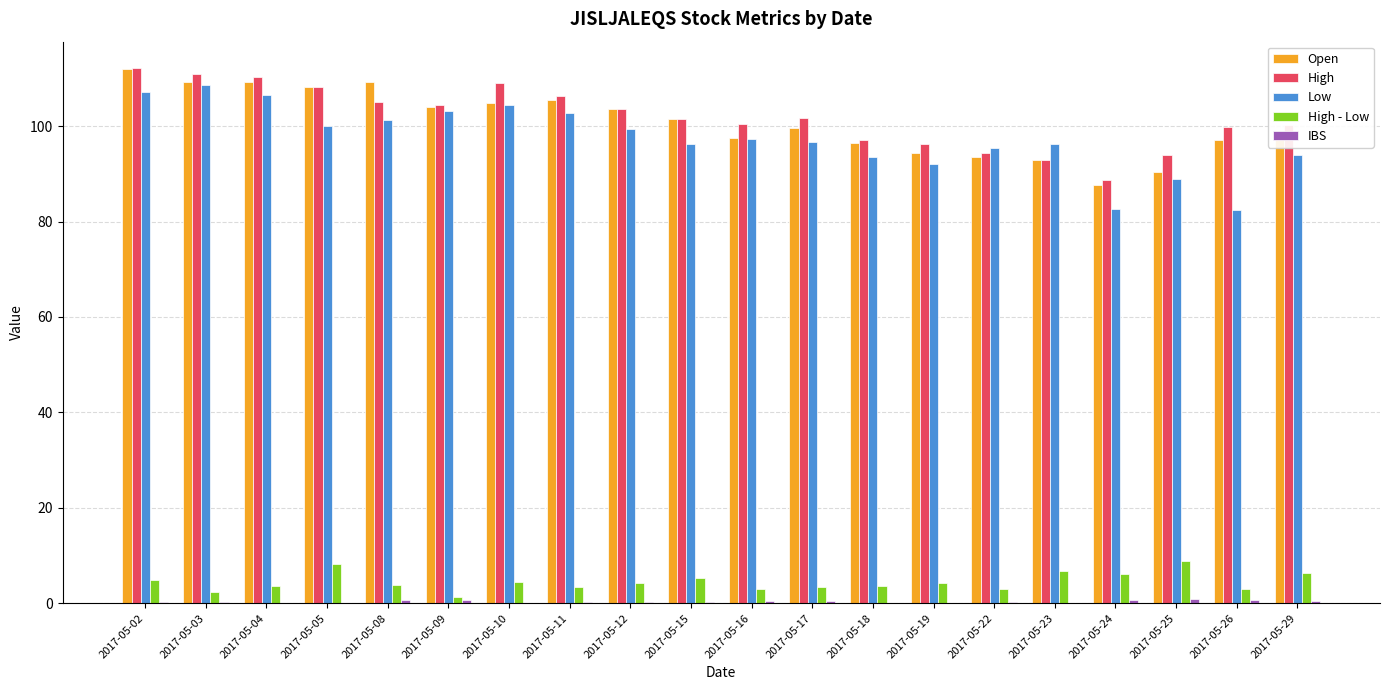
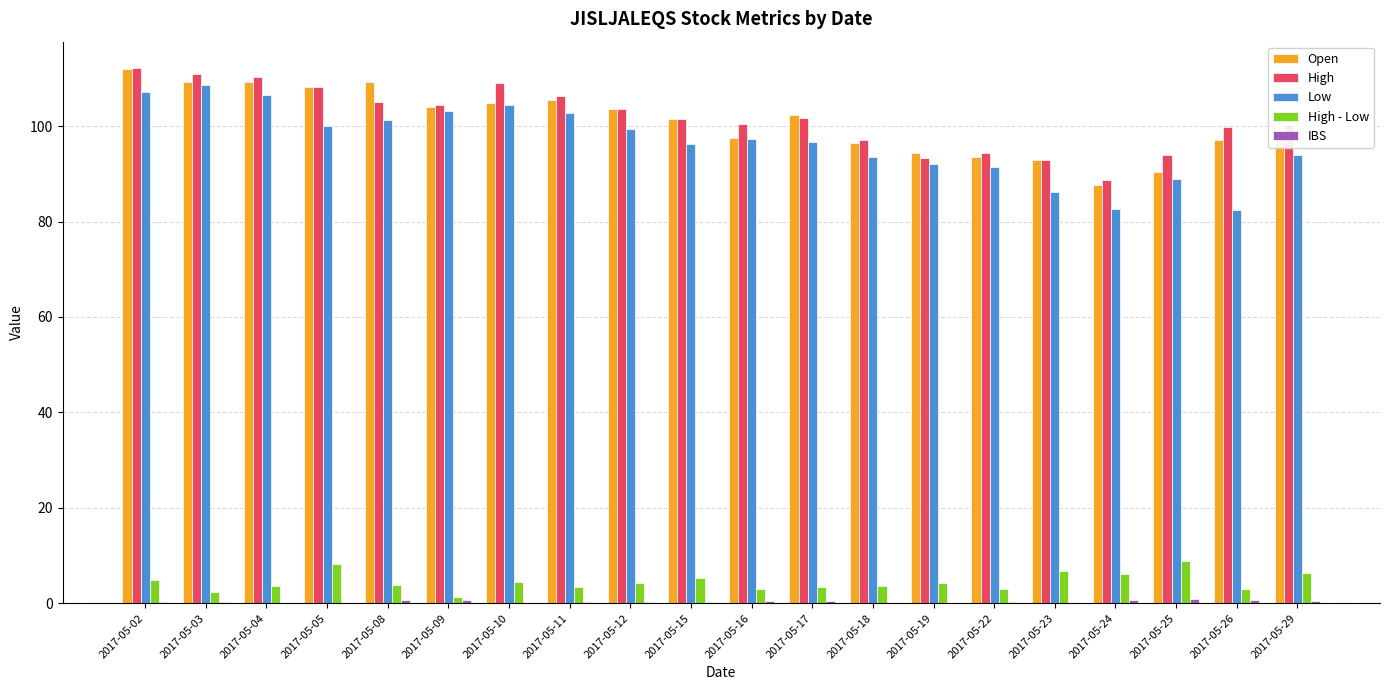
Open, 2017-05-17: 100 -> 102
High, 2017-05-19: 96 -> 93
Low, 2017-05-22: 96 -> 91
Low, 2017-05-23: 96 -> 86
